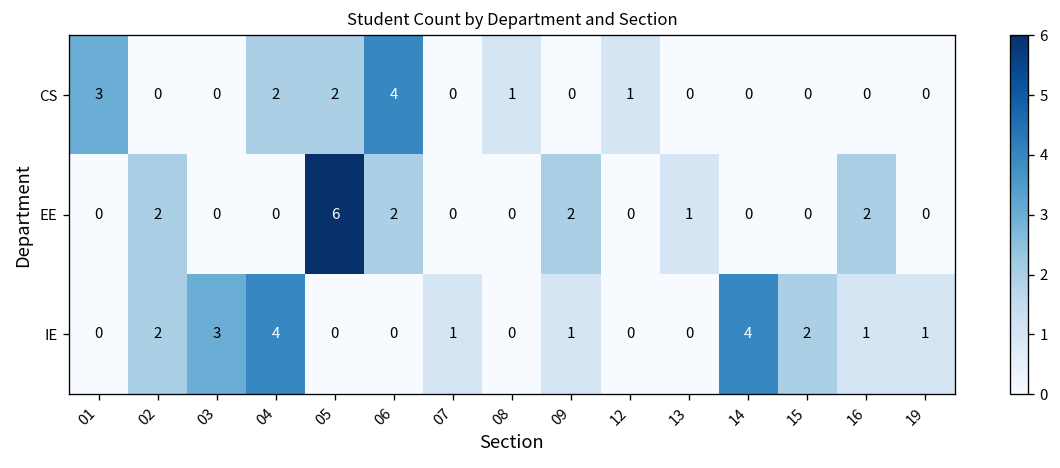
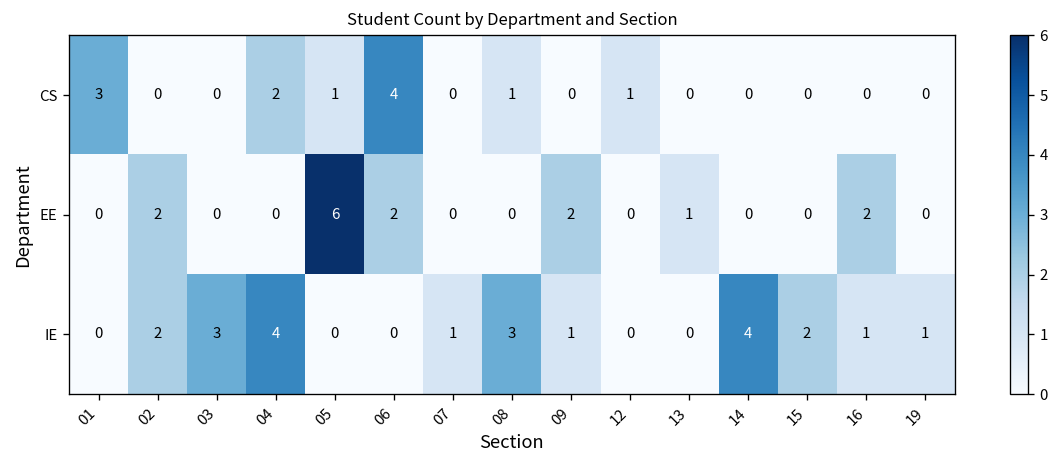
CS, 05: 2 -> 1
IE, 08: 0 -> 3
